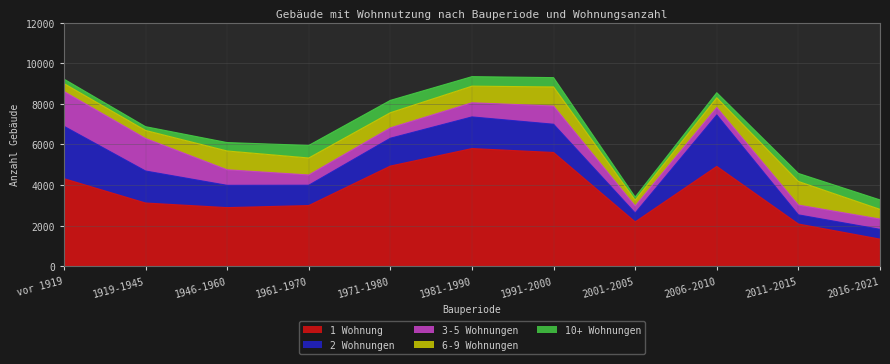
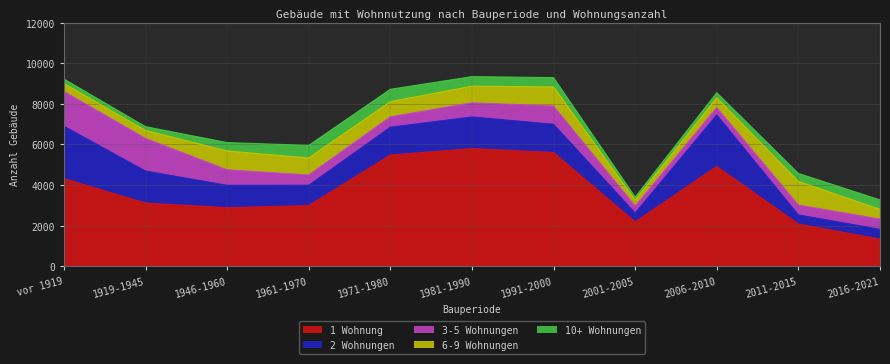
1 Wohnung, 1971-1980: 4900 -> 5500
